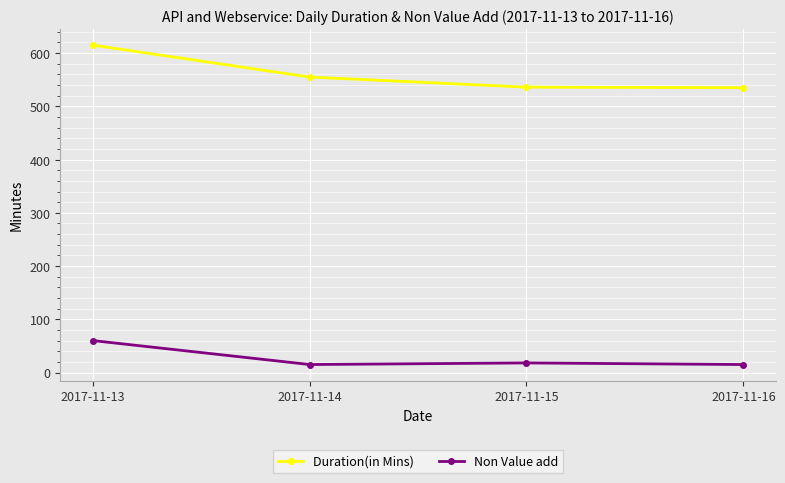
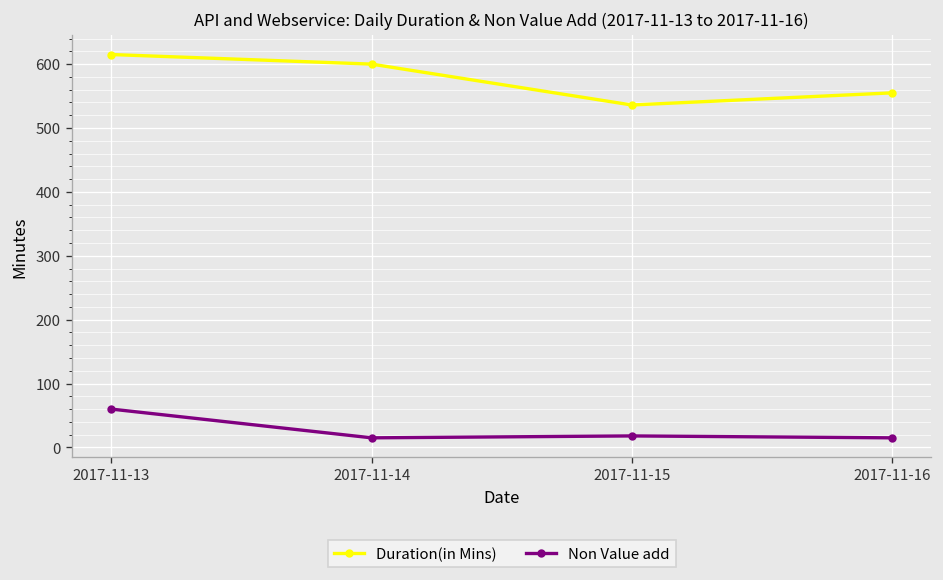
Duration(in Mins), 2017-11-14: 560 -> 600
Duration(in Mins), 2017-11-16: 540 -> 560
